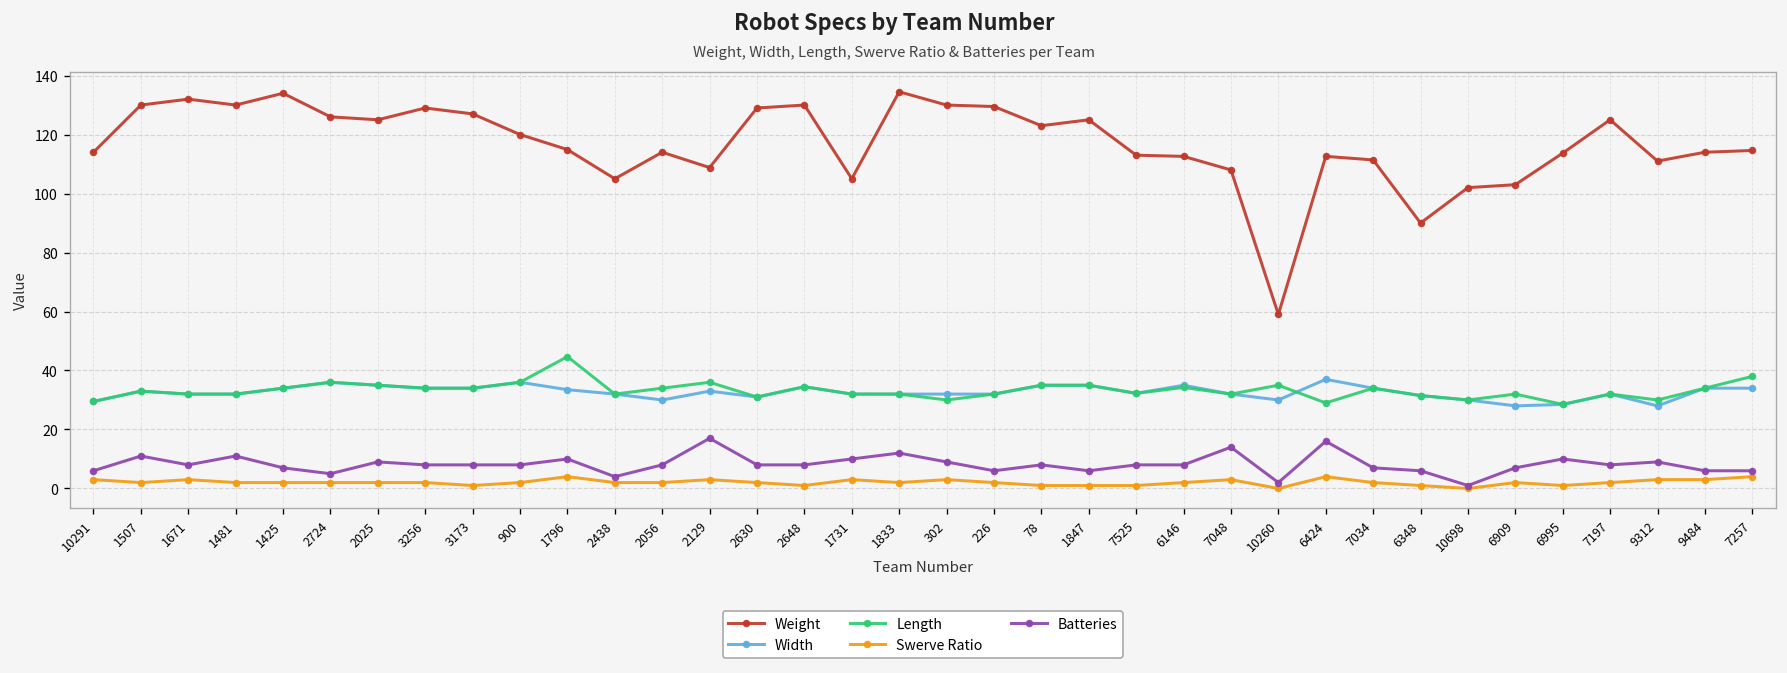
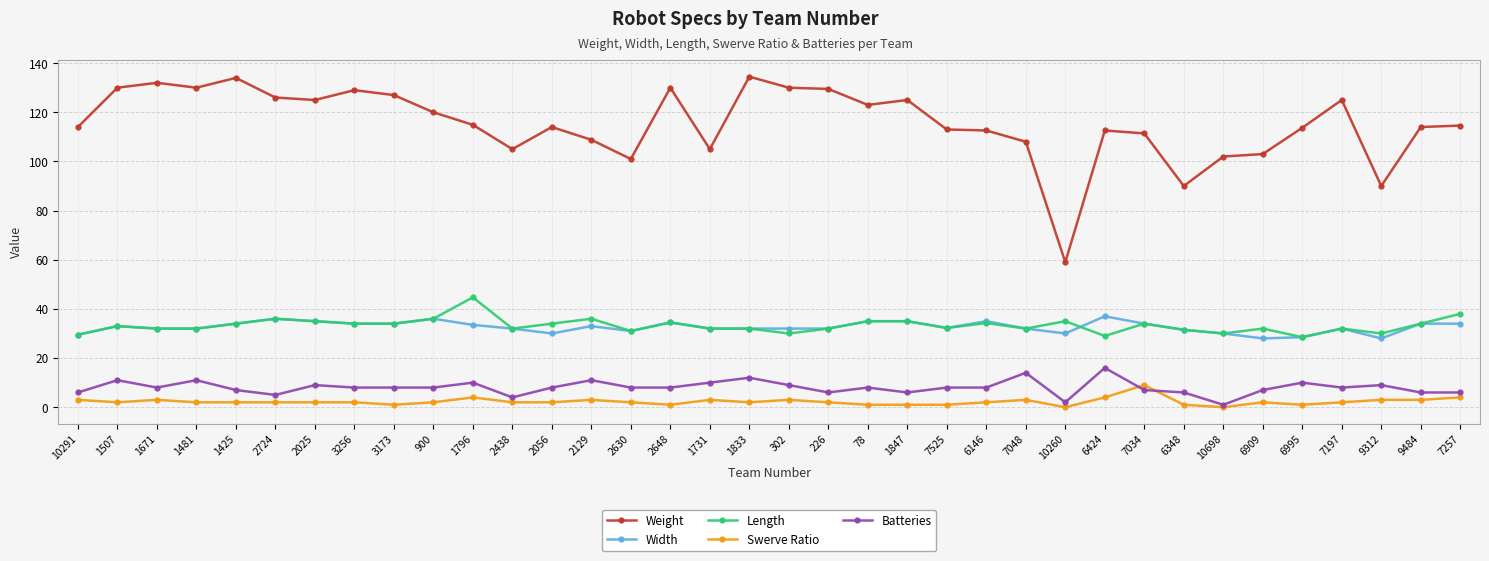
Batteries, 2129: 17 -> 11
Weight, 2630: 129 -> 101
Swerve Ratio, 7034: 2 -> 9
Weight, 9312: 111 -> 90
